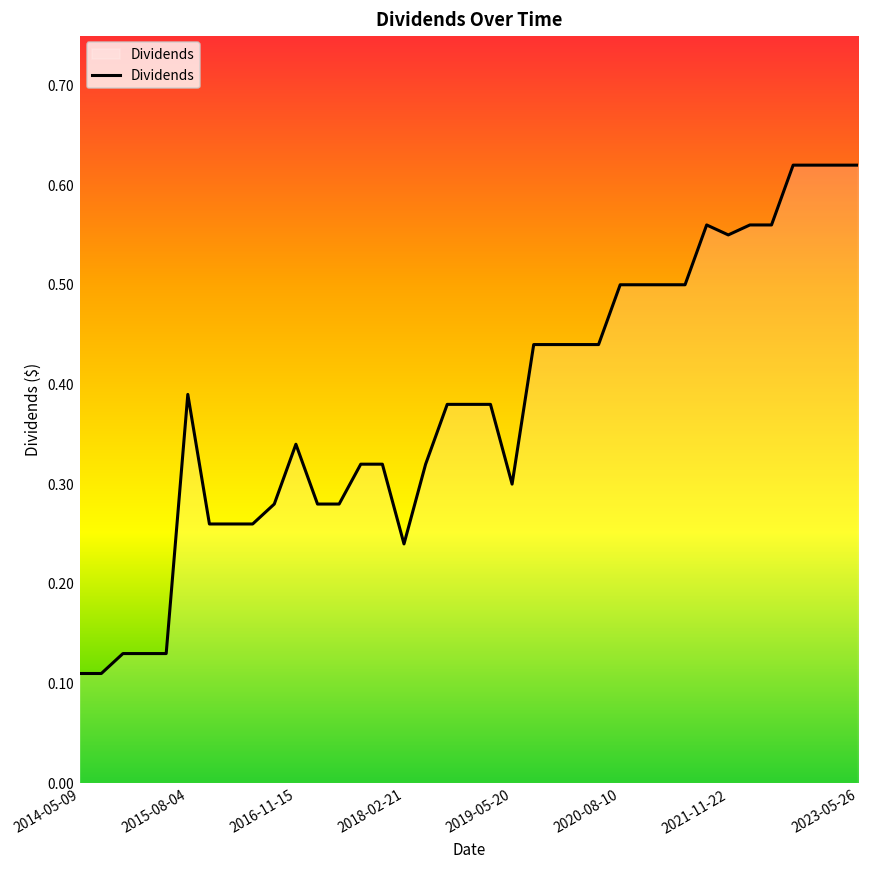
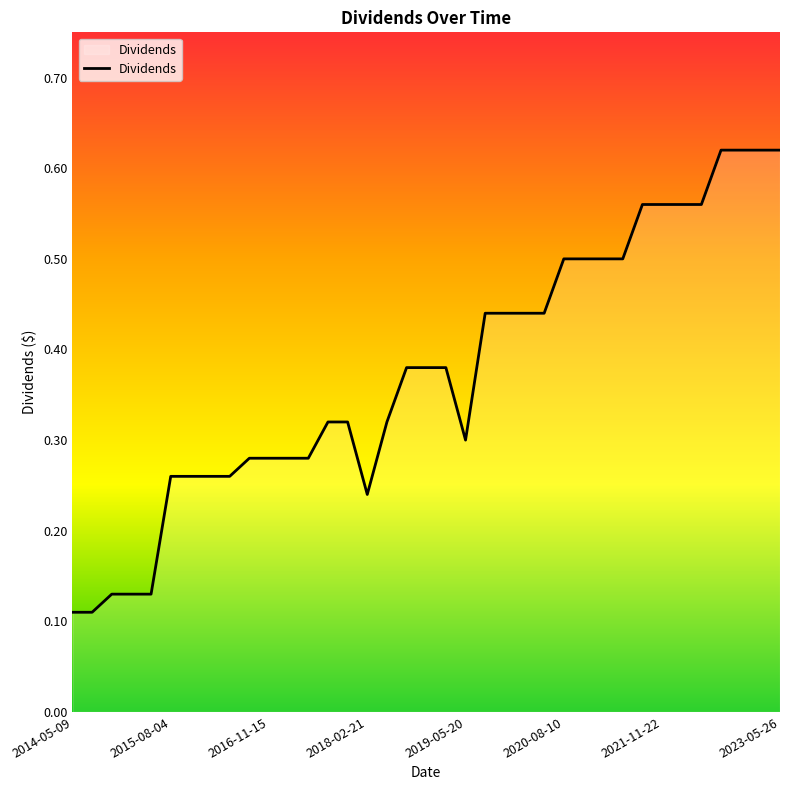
2015-08-04: 0.39 -> 0.26
2016-11-15: 0.34 -> 0.28
2021-11-22: 0.55 -> 0.56
